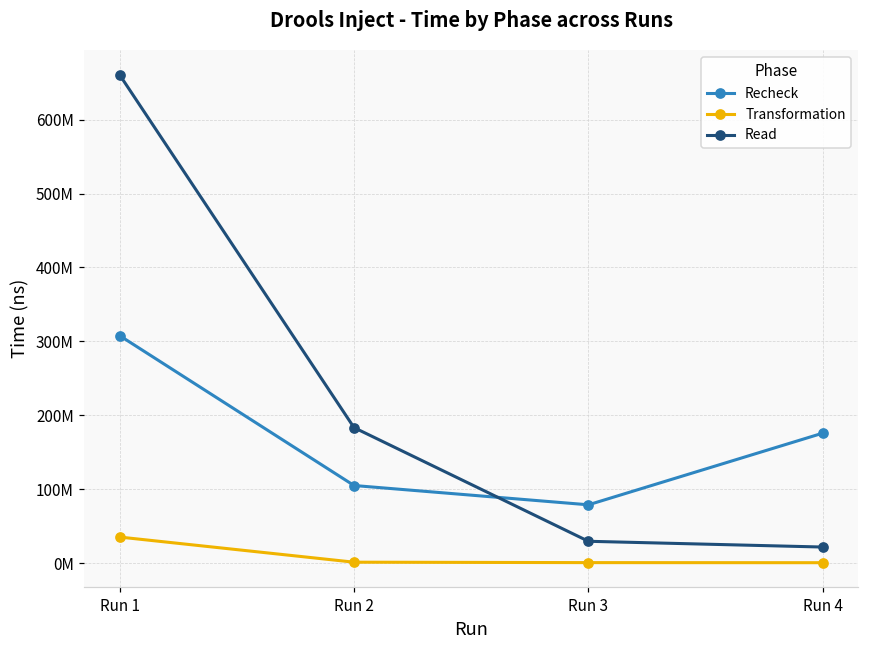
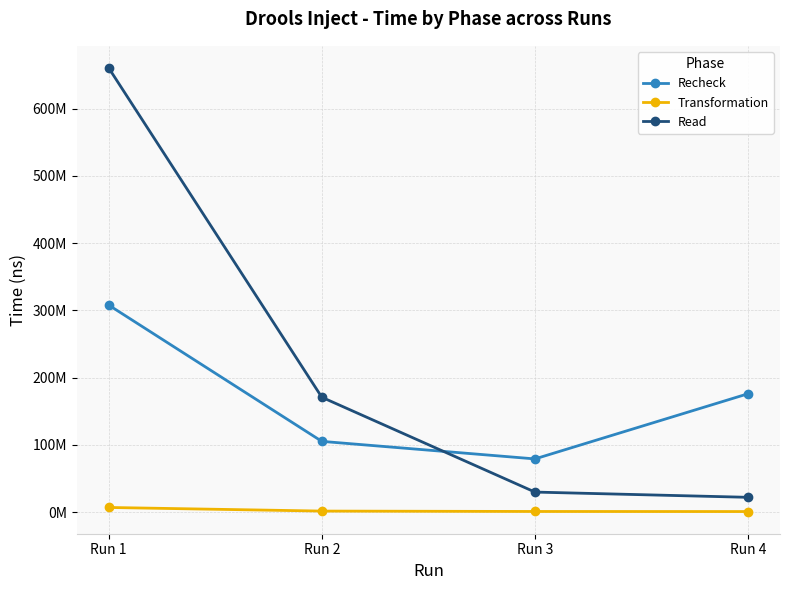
Transformation, Run 1: 40000000 -> 10000000
Read, Run 2: 180000000 -> 170000000
